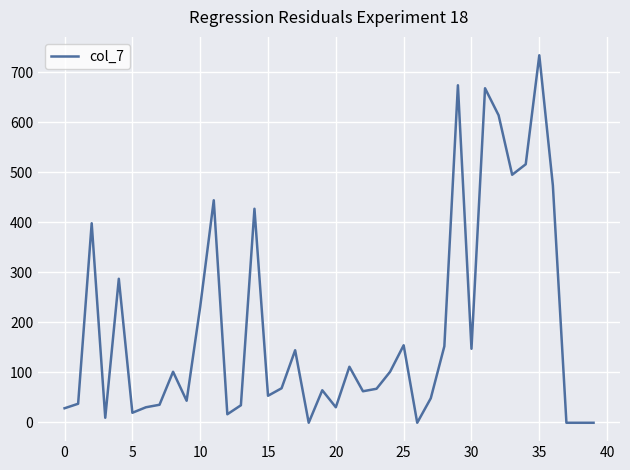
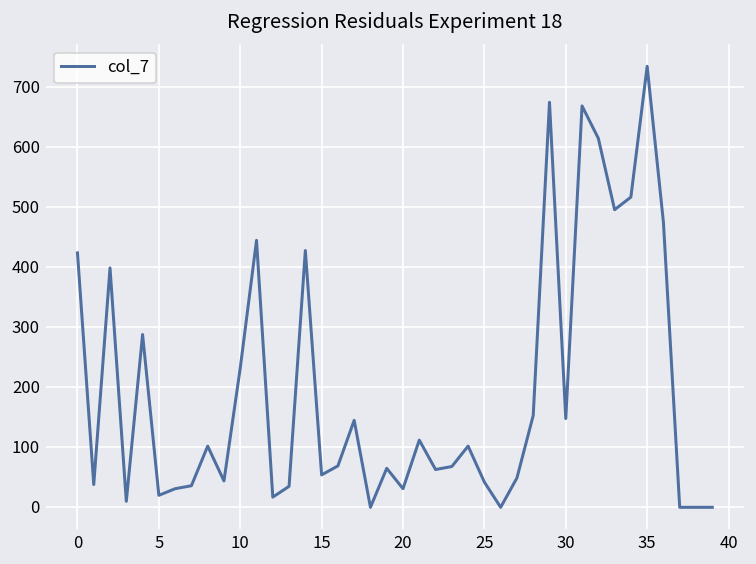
0: 30 -> 420
25: 150 -> 40
